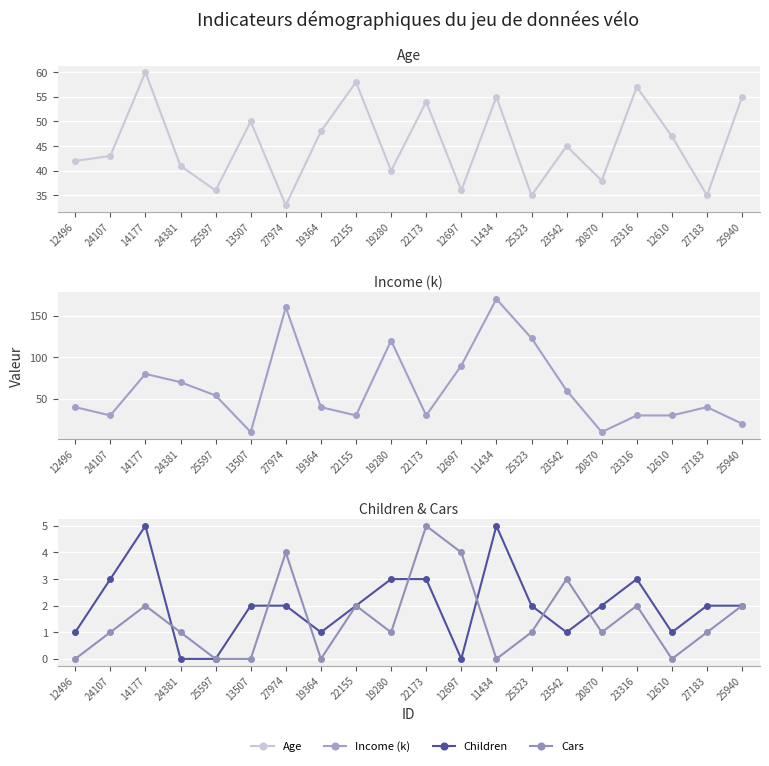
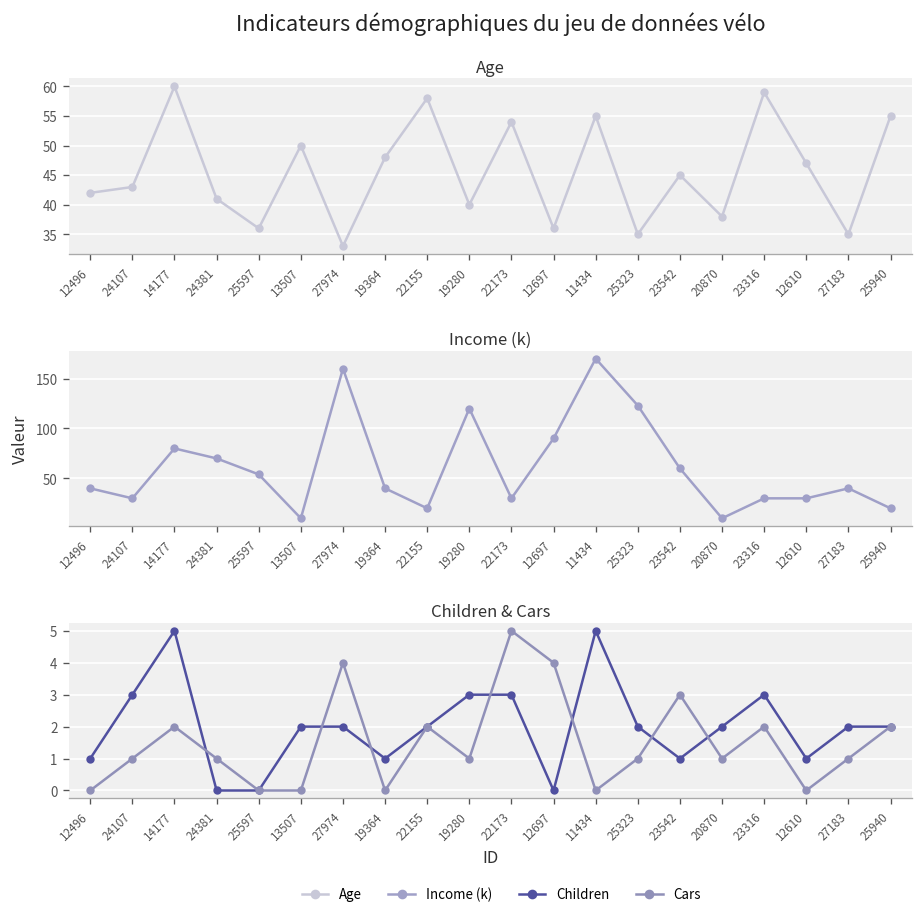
Age, 23316: 57 -> 59
Income (k), 22155: 30 -> 20
